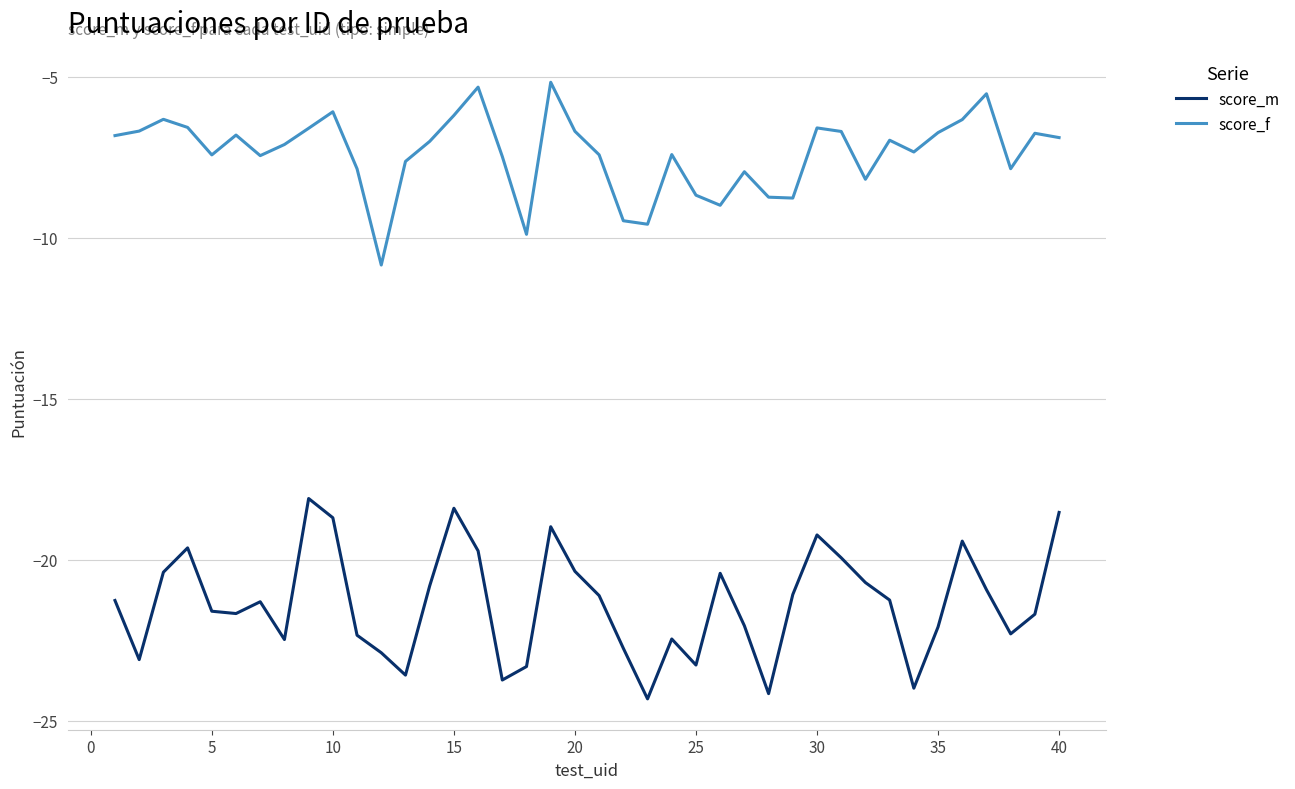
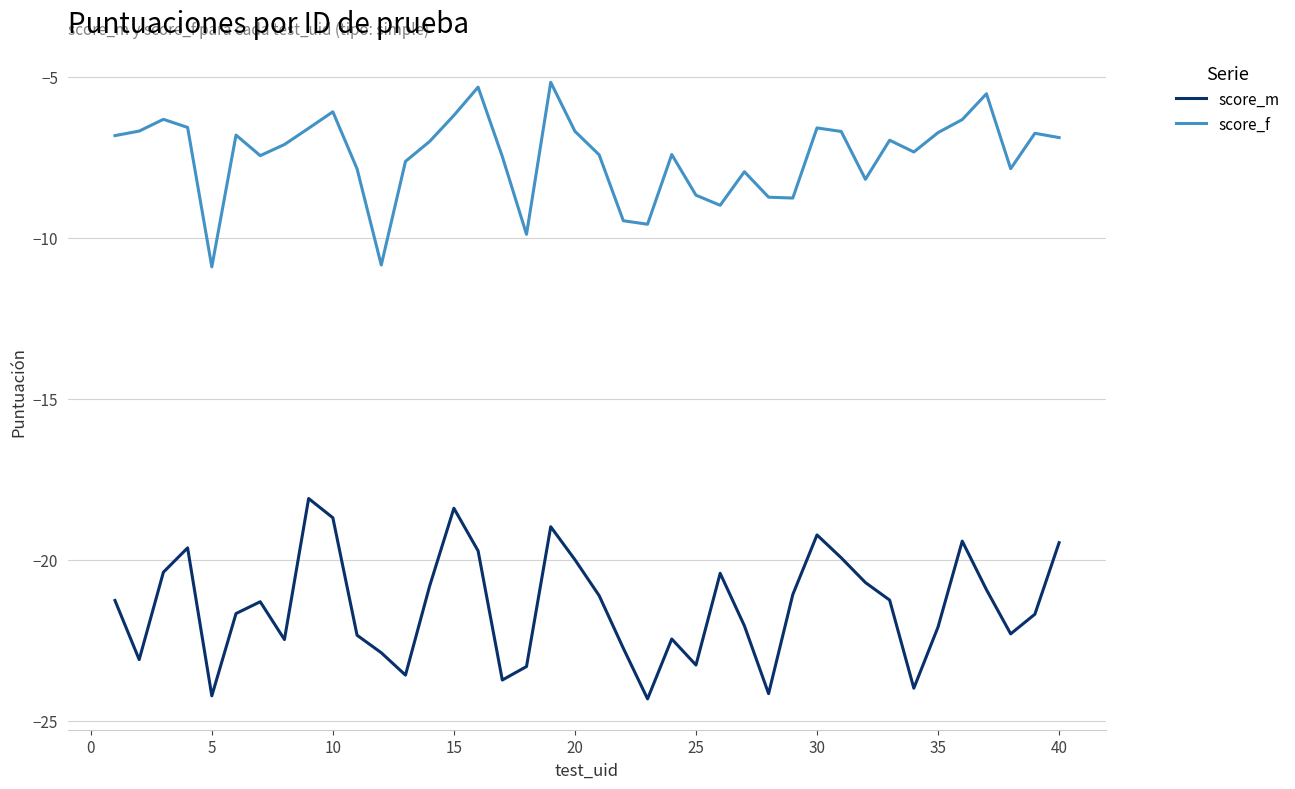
score_m, 5: -21.6 -> -24.2
score_f, 5: -7.4 -> -10.9
score_m, 20: -20.4 -> -20.0
score_m, 40: -18.5 -> -19.5
